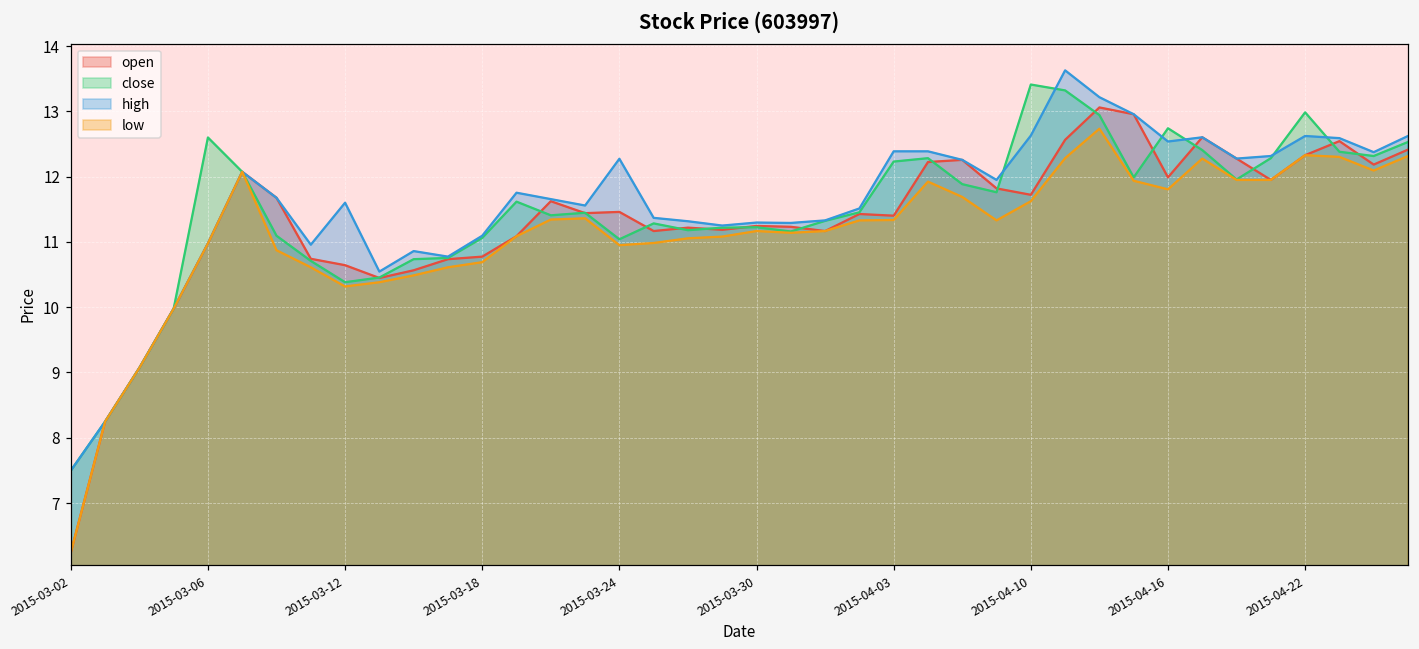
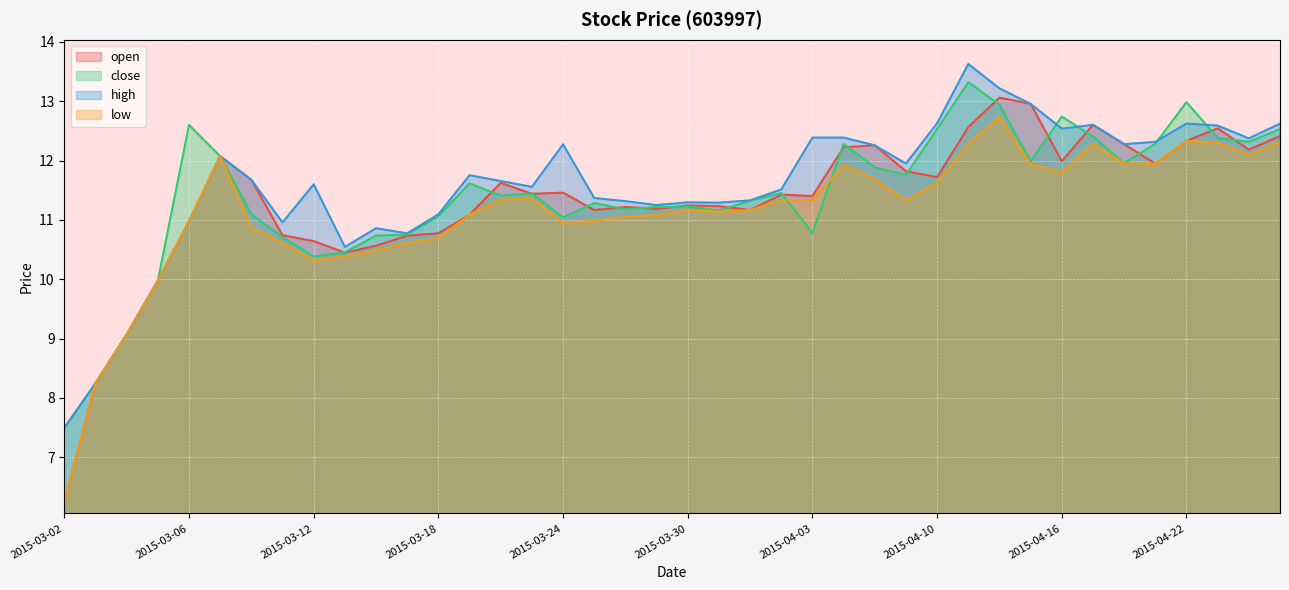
close, 2015-04-03: 12.2 -> 10.8
close, 2015-04-10: 13.4 -> 12.5
